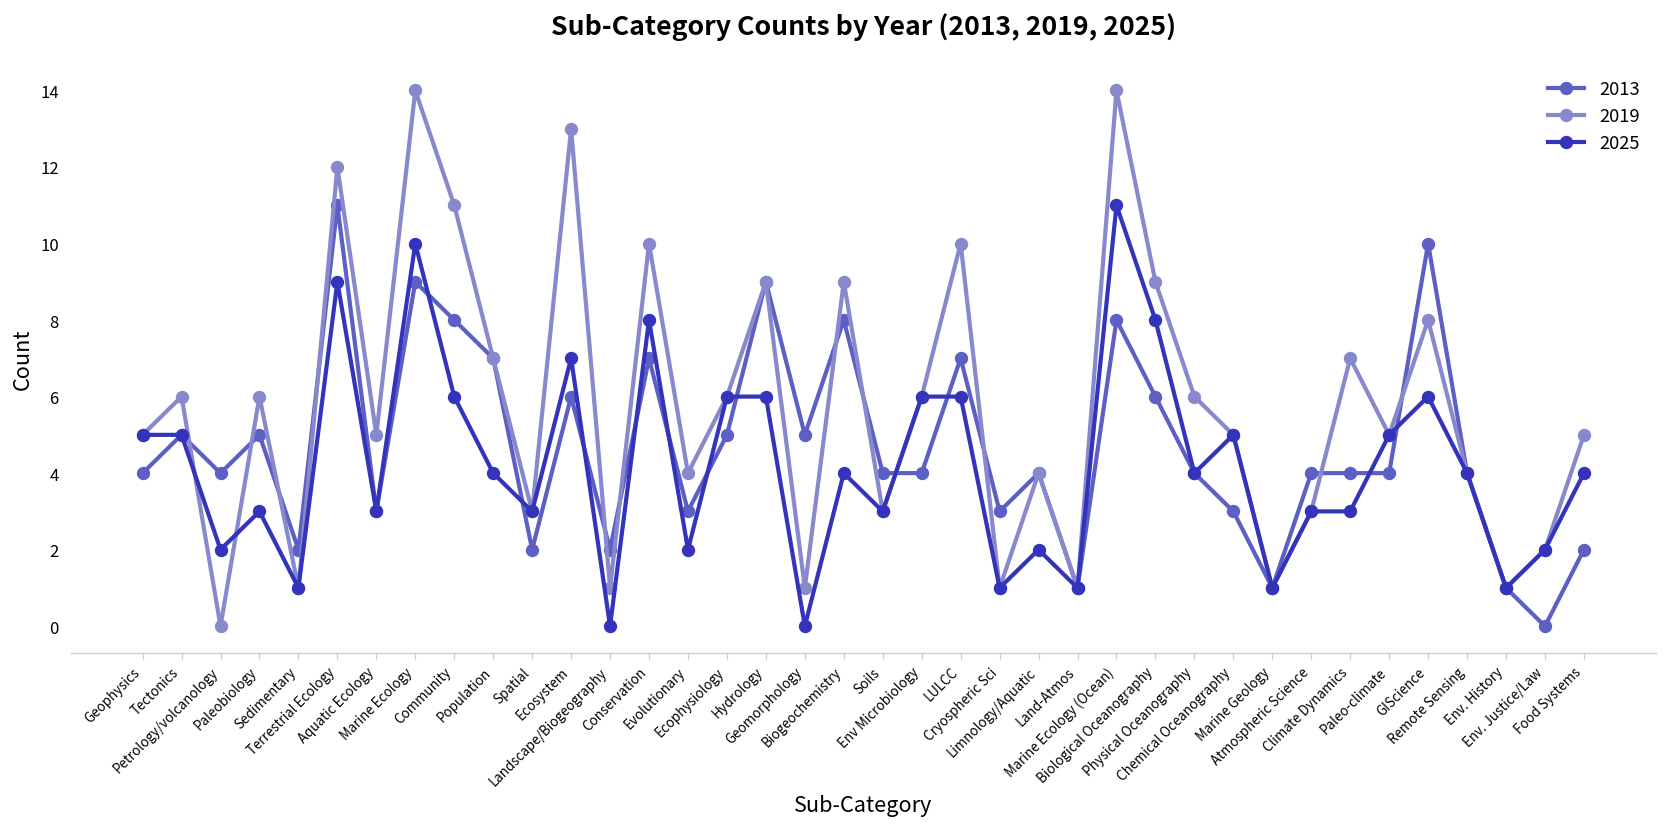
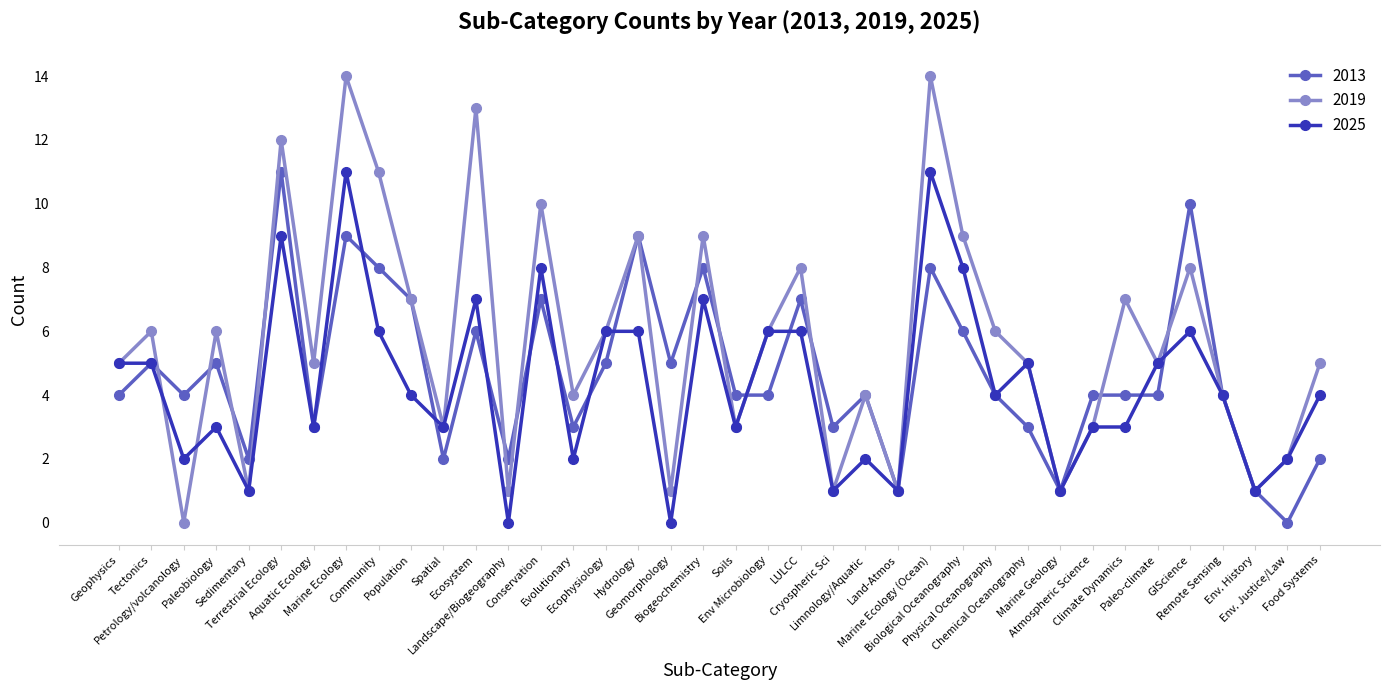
2025, Marine Ecology: 10 -> 11
2025, Biogeochemistry: 4 -> 7
2019, LULCC: 10 -> 8
